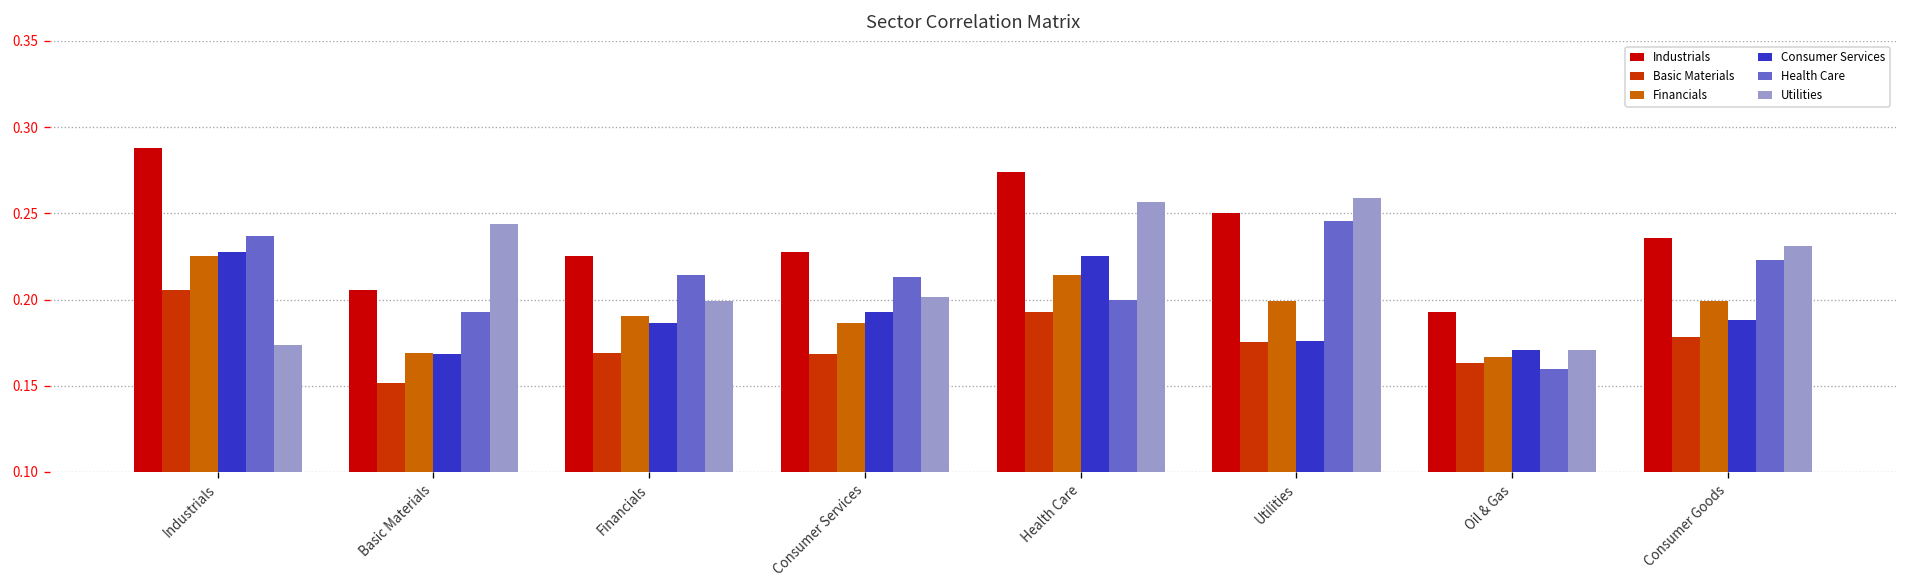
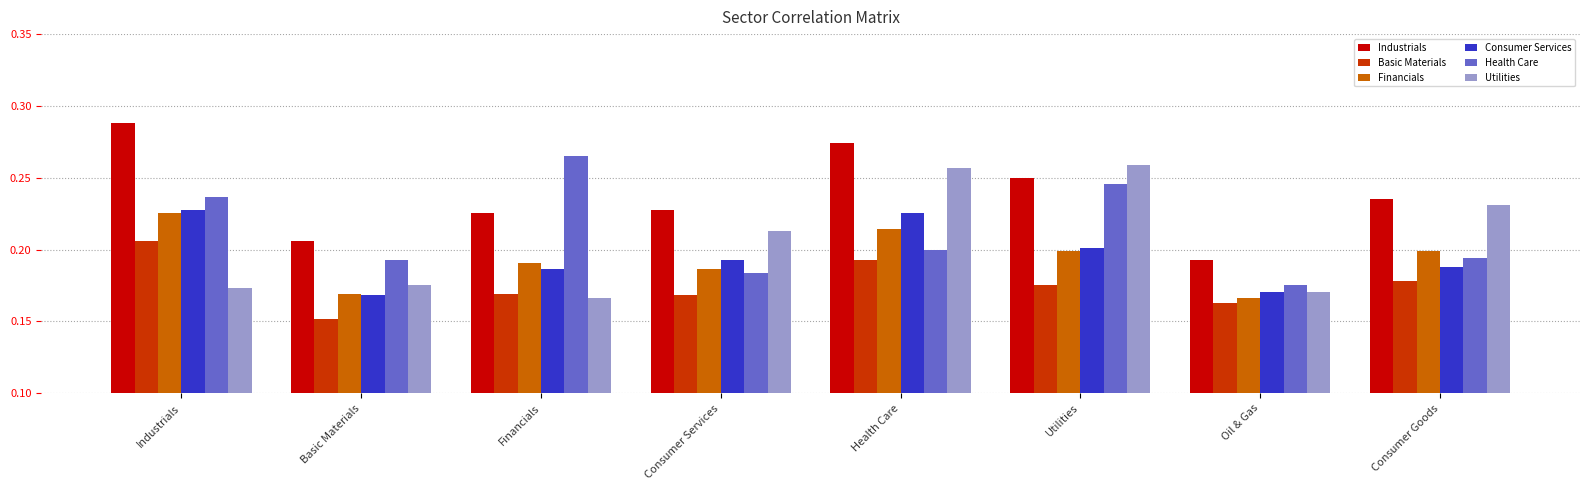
Utilities, Basic Materials: 0.244 -> 0.175
Health Care, Financials: 0.214 -> 0.265
Utilities, Financials: 0.199 -> 0.166
Health Care, Consumer Services: 0.213 -> 0.184
Utilities, Consumer Services: 0.201 -> 0.213
Consumer Services, Utilities: 0.176 -> 0.201
Health Care, Oil & Gas: 0.160 -> 0.175
Health Care, Consumer Goods: 0.223 -> 0.194
